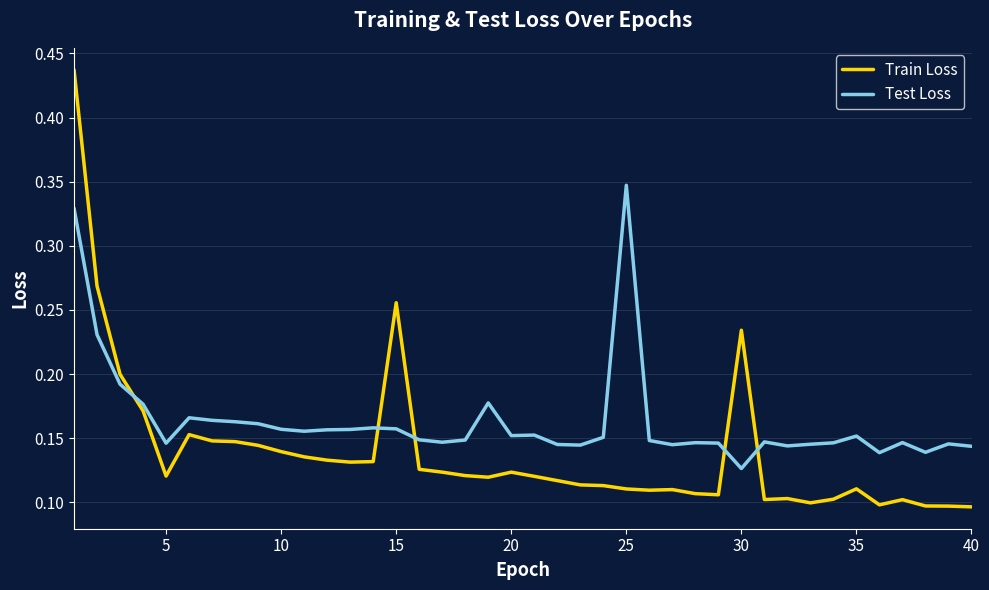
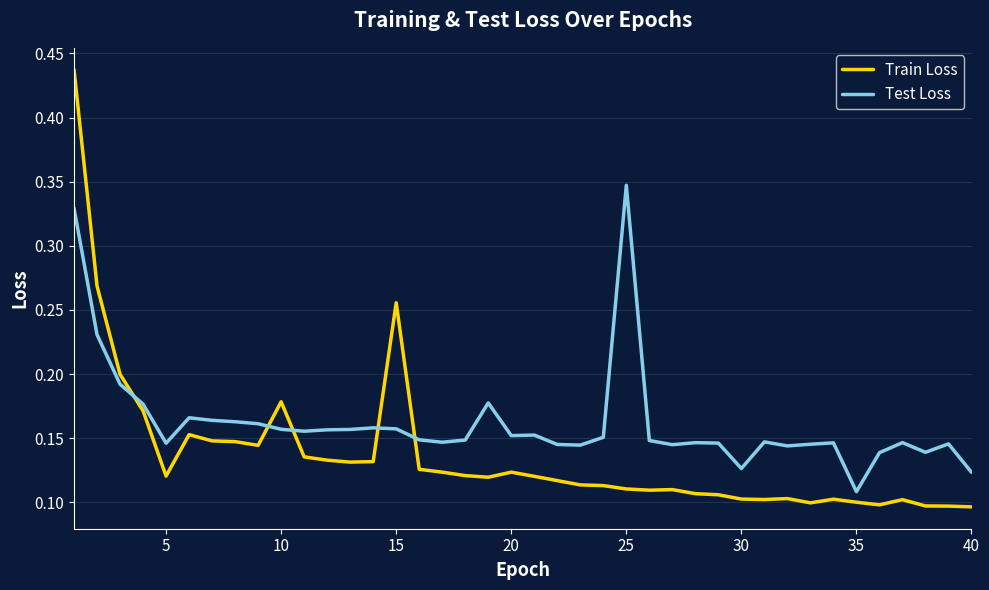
Train Loss, 10: 0.140 -> 0.178
Train Loss, 30: 0.234 -> 0.103
Train Loss, 35: 0.111 -> 0.100
Test Loss, 35: 0.152 -> 0.108
Test Loss, 40: 0.144 -> 0.124
